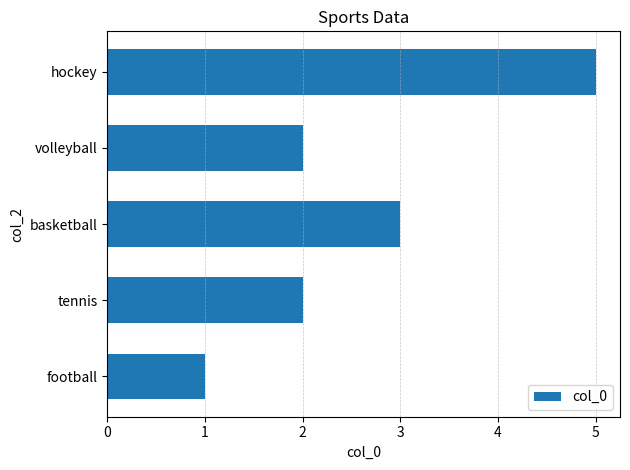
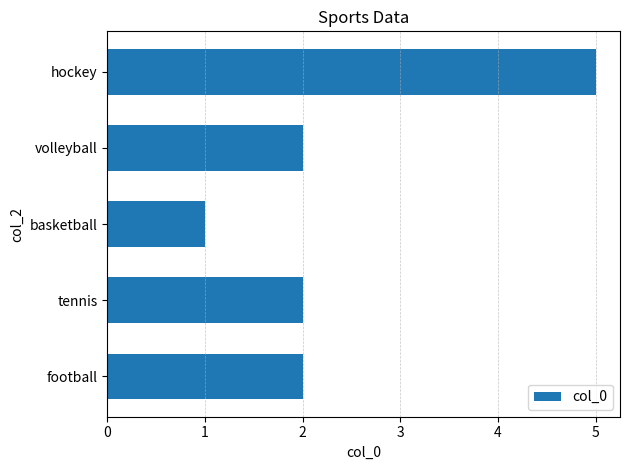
basketball: 3 -> 1
football: 1 -> 2
